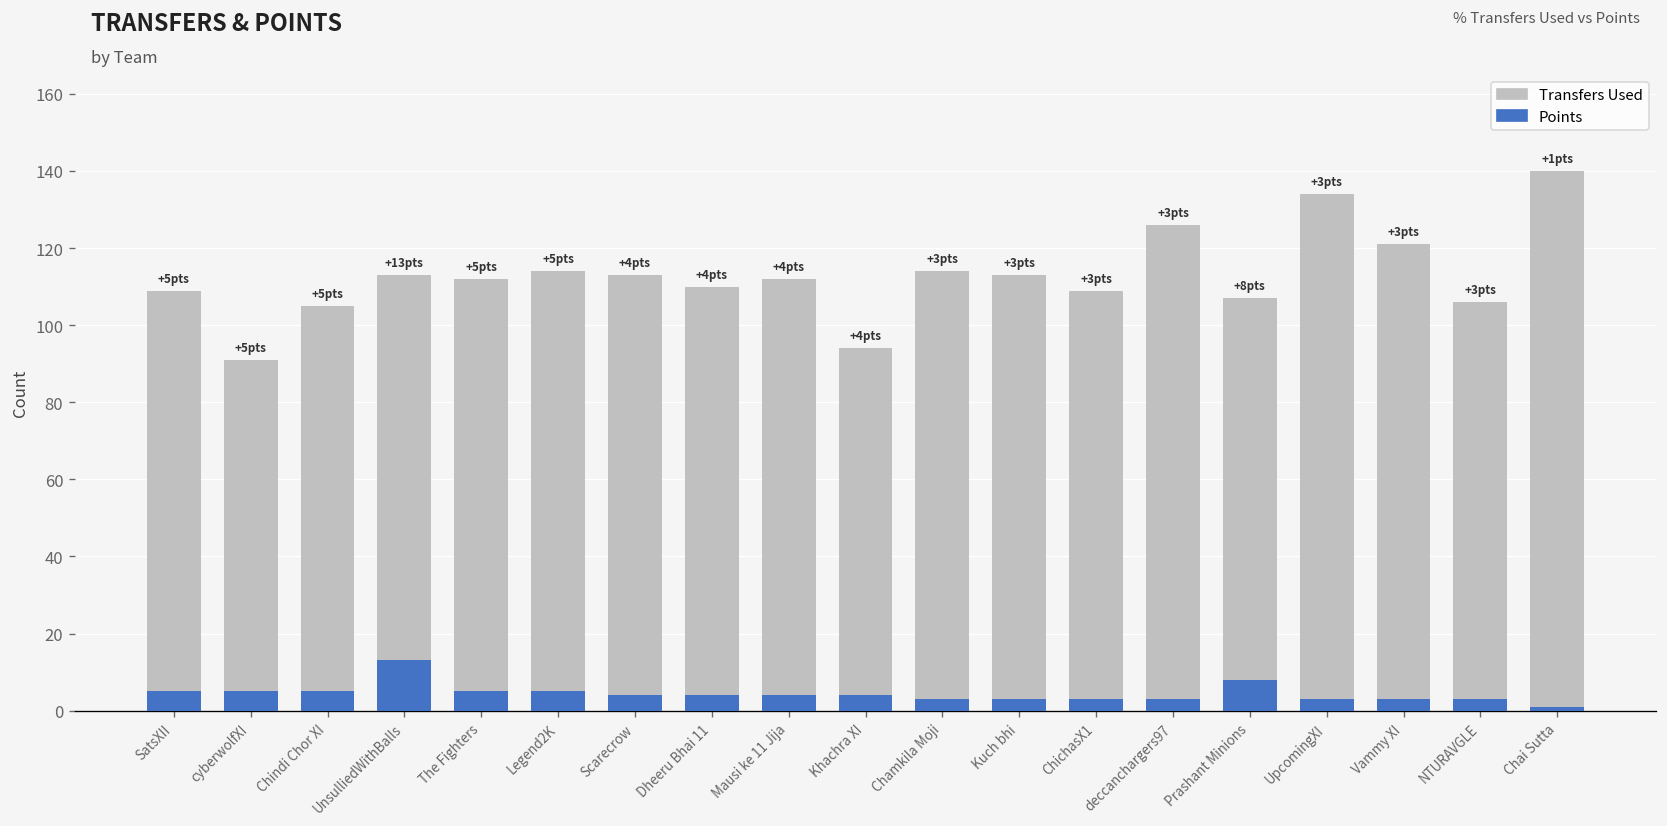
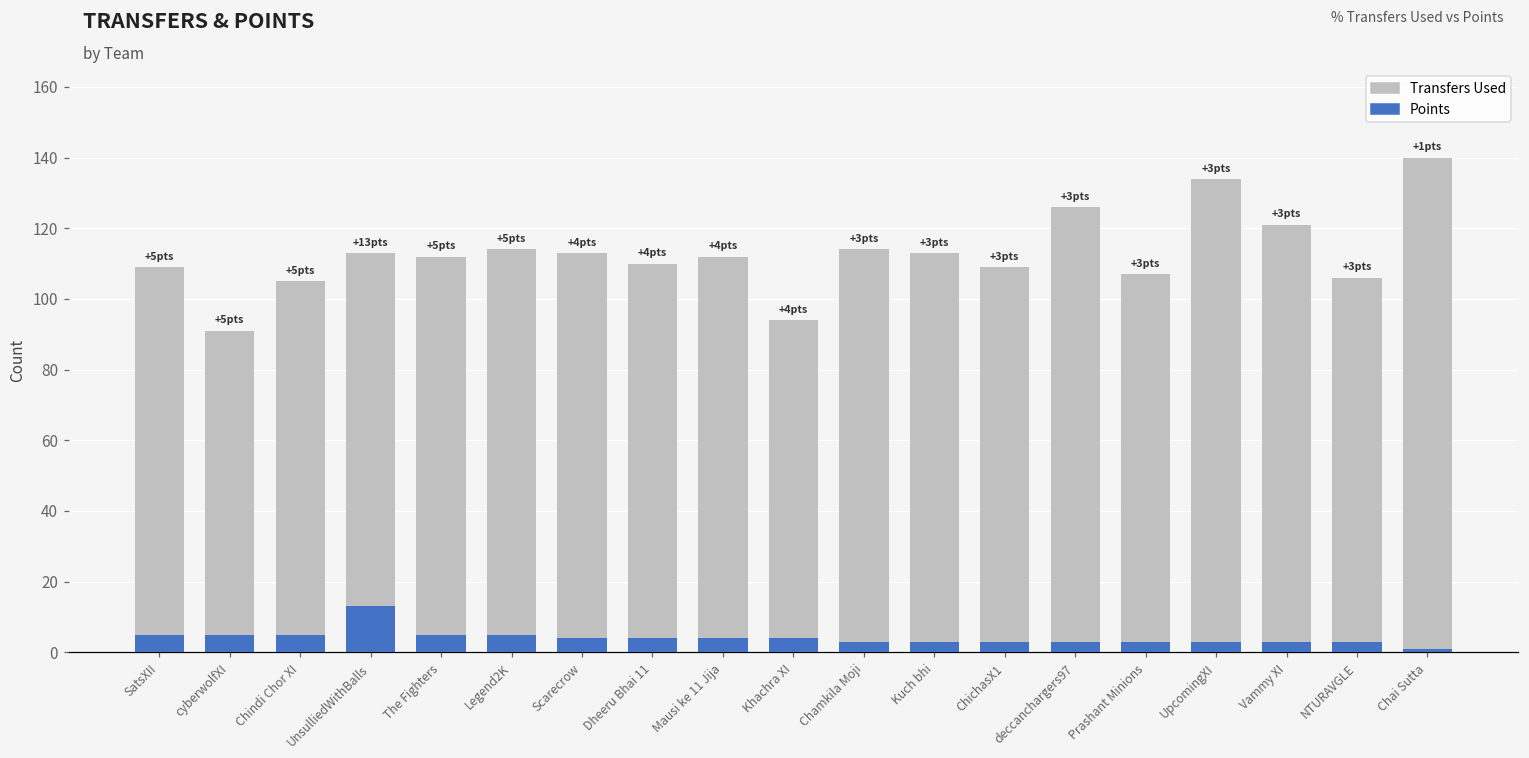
Points, Prashant Minions: +8 -> +3
